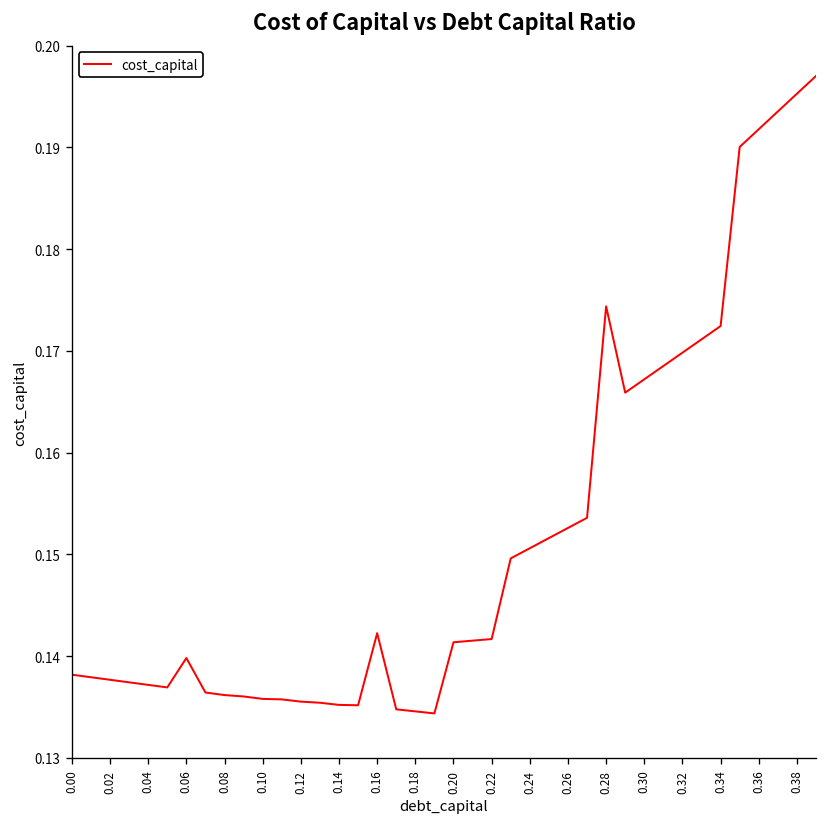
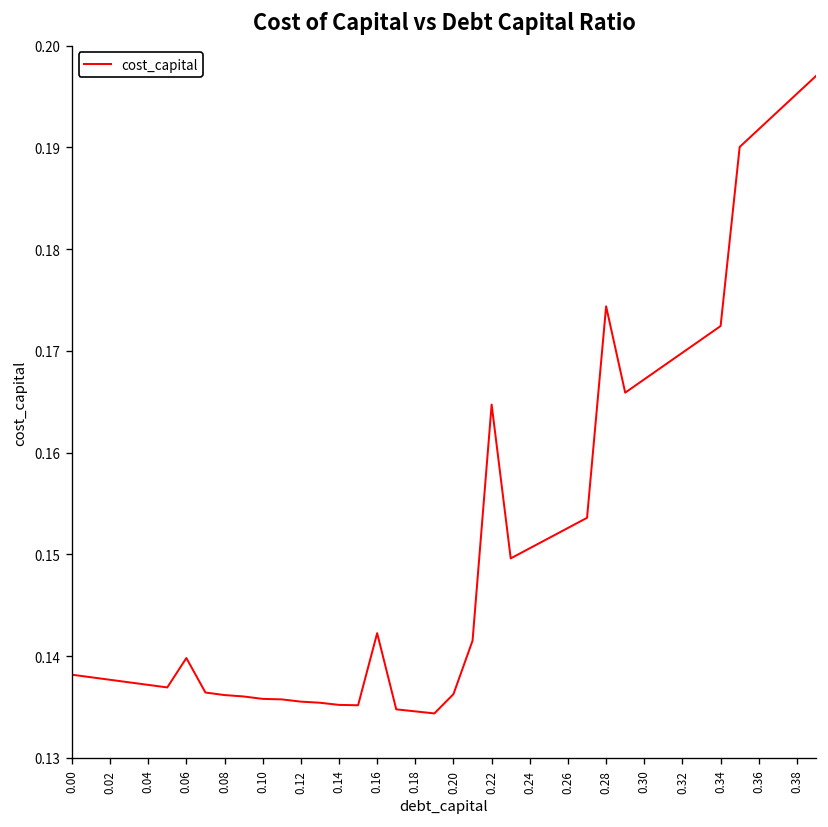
0.20: 0.141 -> 0.136
0.22: 0.142 -> 0.165
